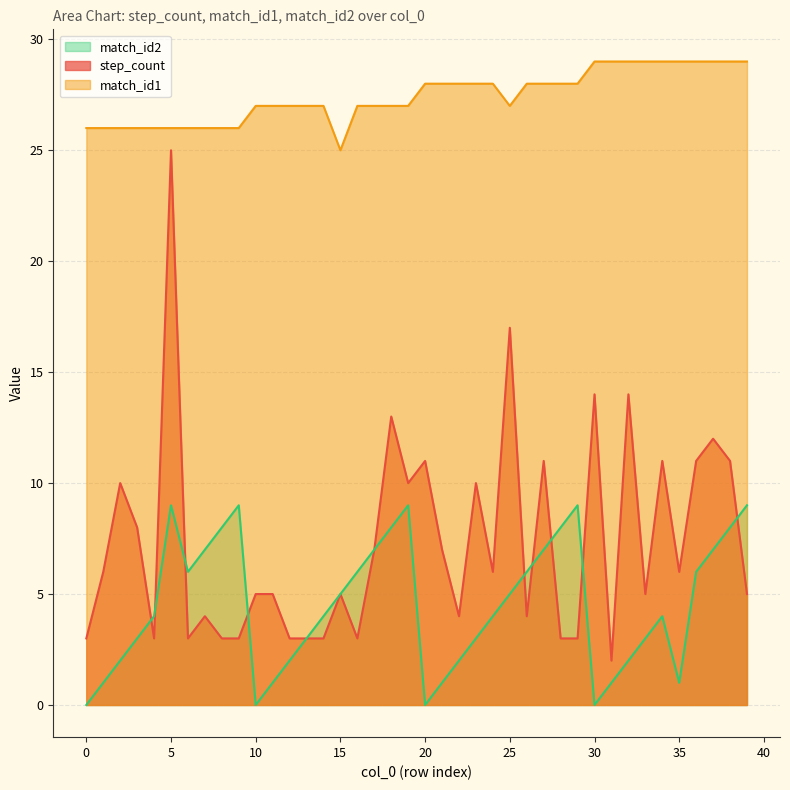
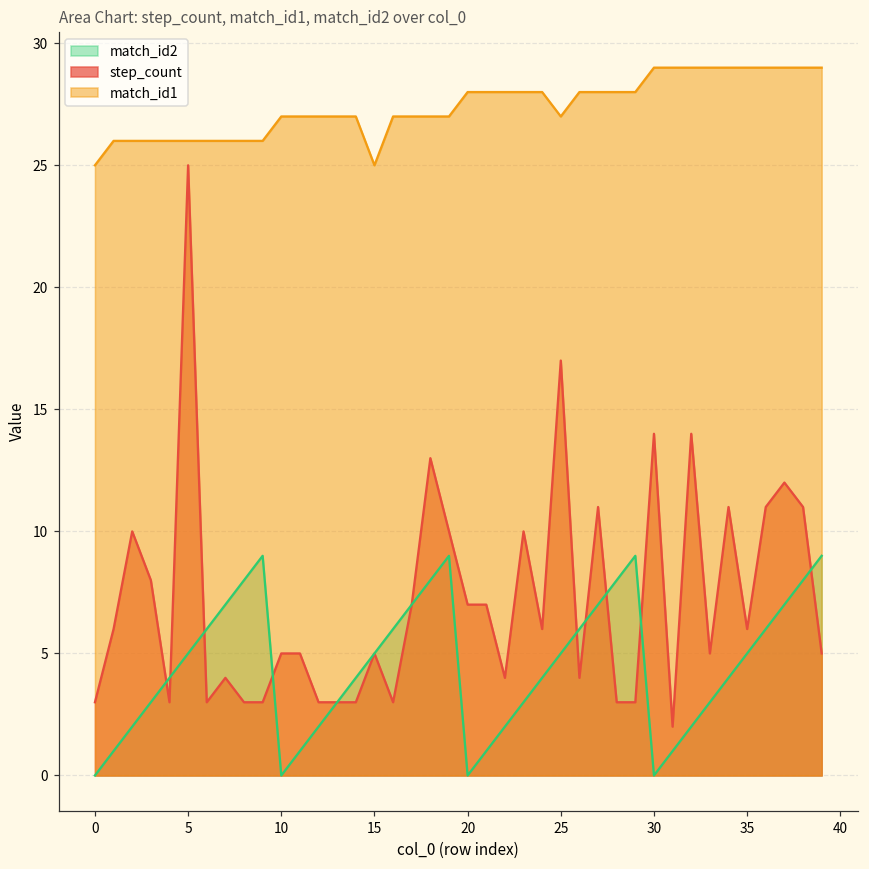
match_id1, 0: 26 -> 25
match_id2, 5: 9 -> 5
step_count, 20: 11 -> 7
match_id2, 35: 1 -> 5
